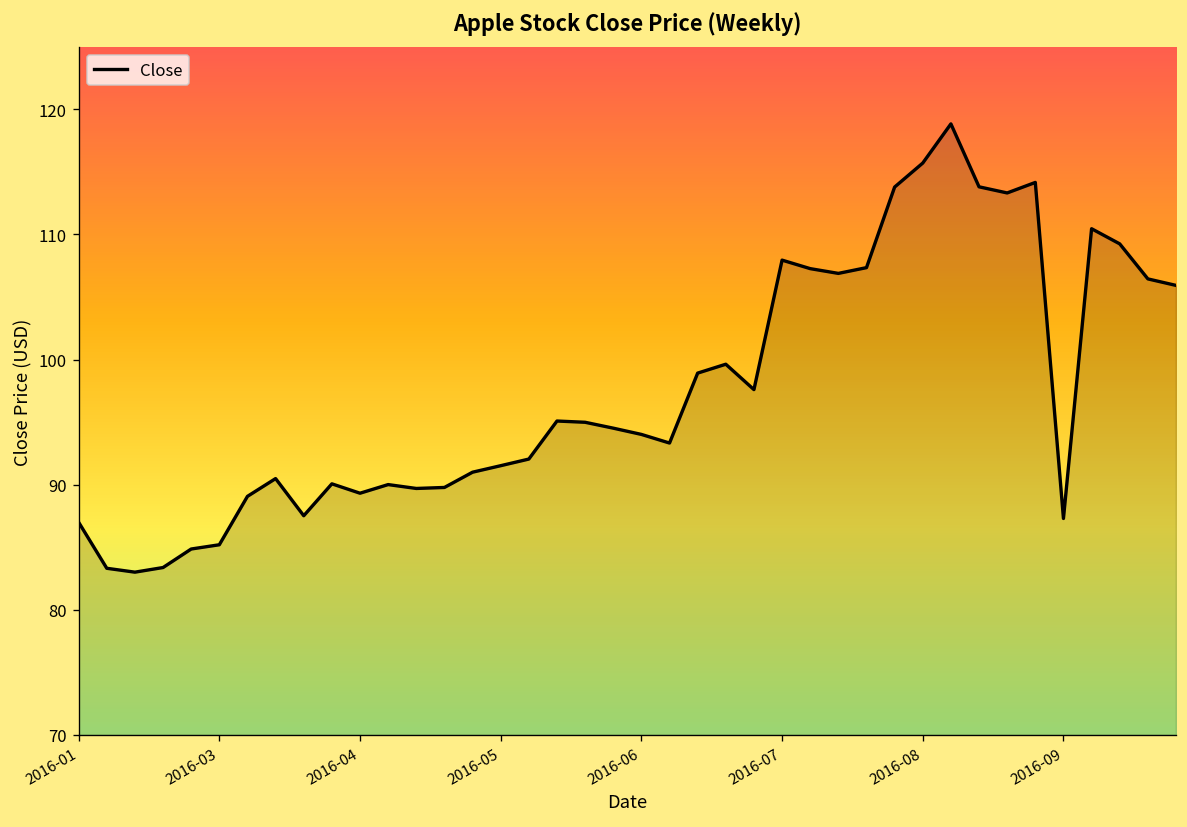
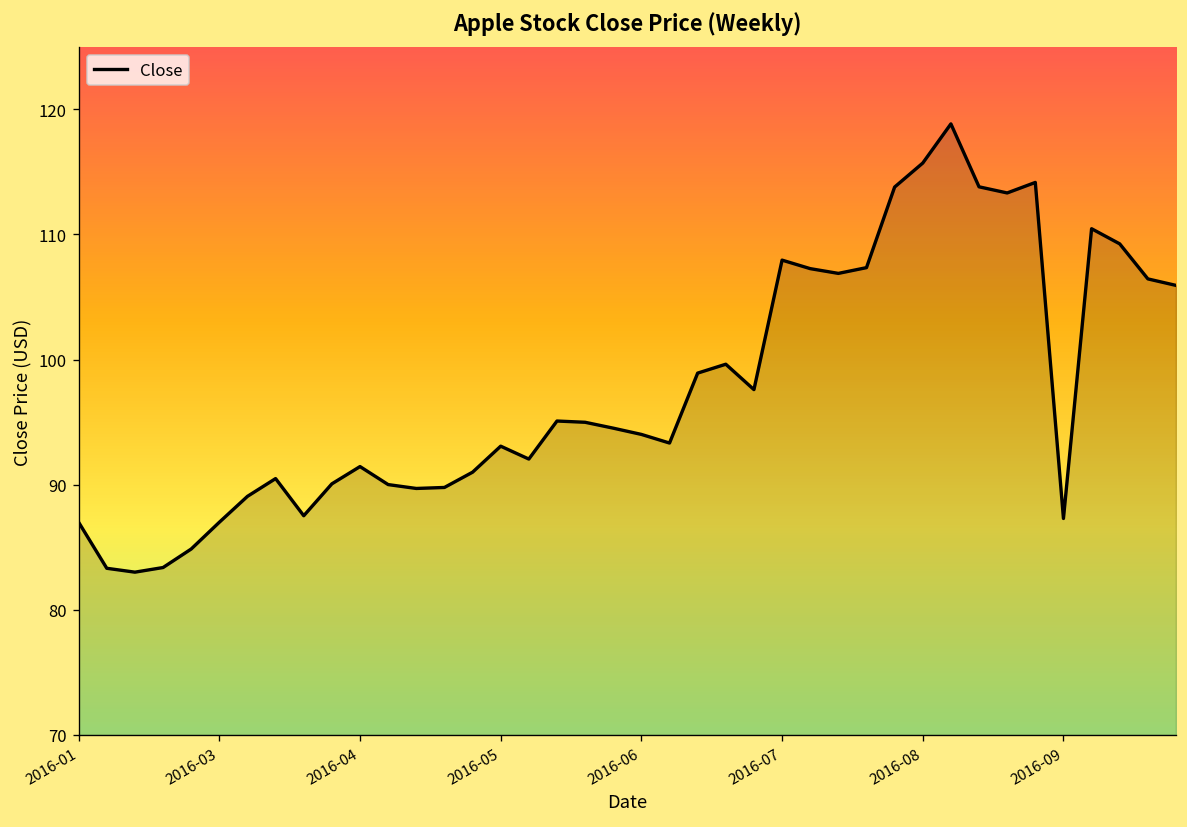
2016-03: 85.2 -> 87.0
2016-04: 89.3 -> 91.5
2016-05: 91.5 -> 93.1
